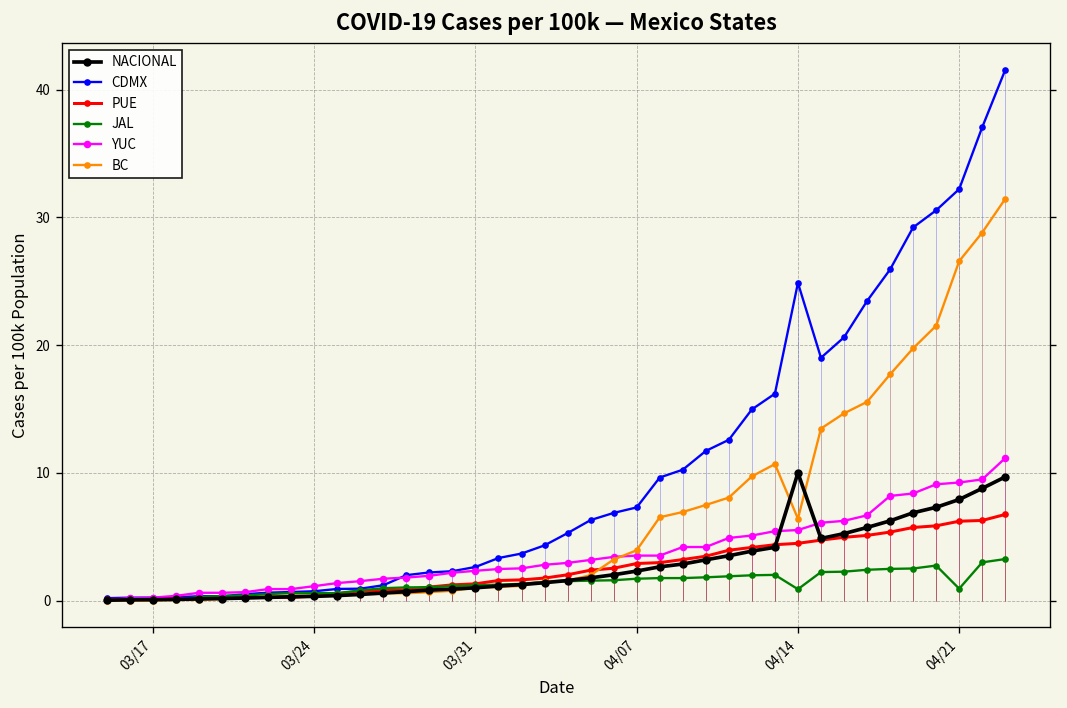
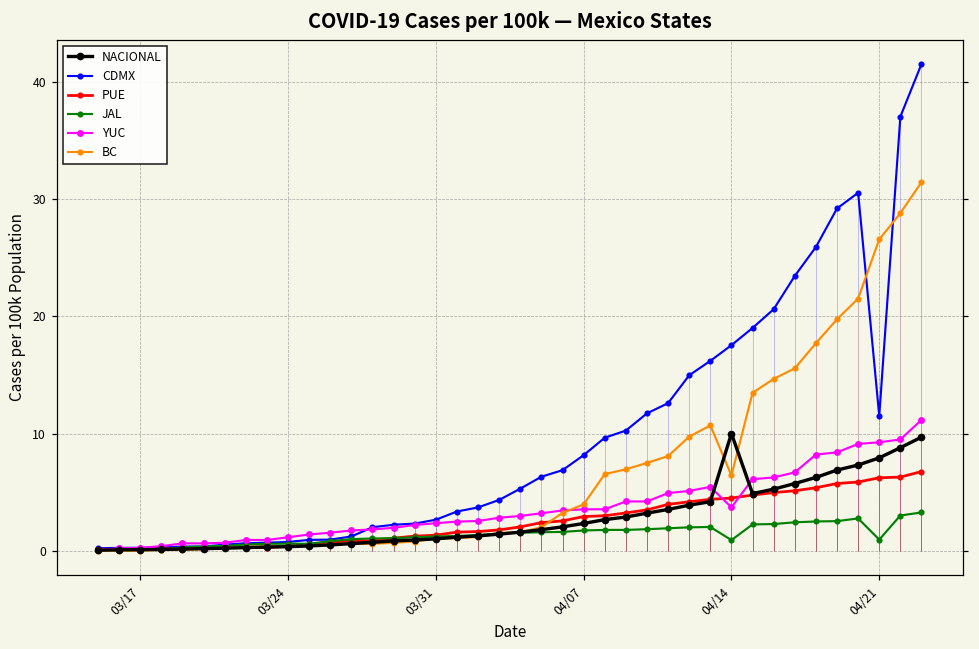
CDMX, 04/07: 7.3 -> 8.2
CDMX, 04/14: 24.9 -> 17.5
YUC, 04/14: 5.5 -> 3.7
CDMX, 04/21: 32.2 -> 11.5
